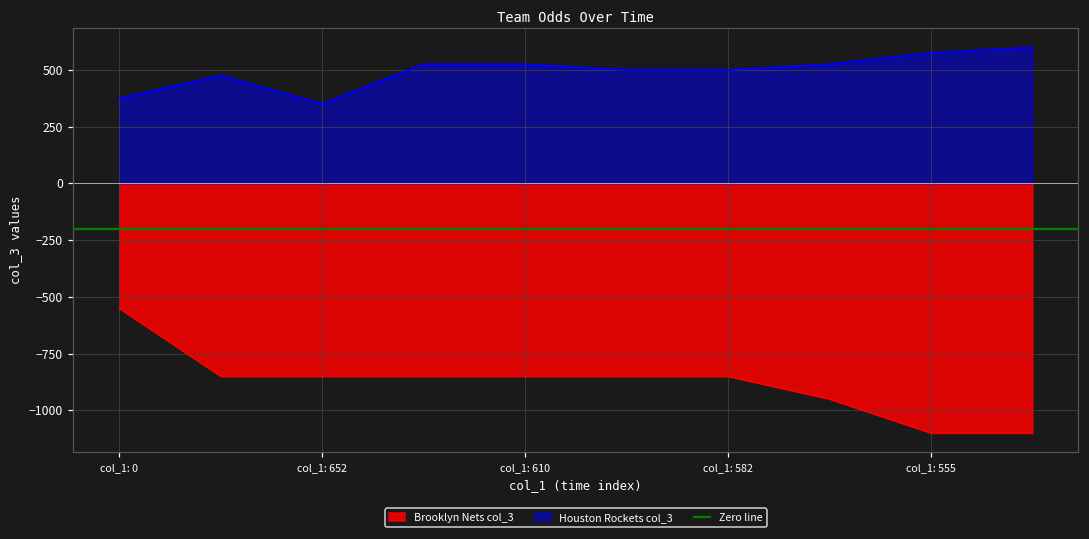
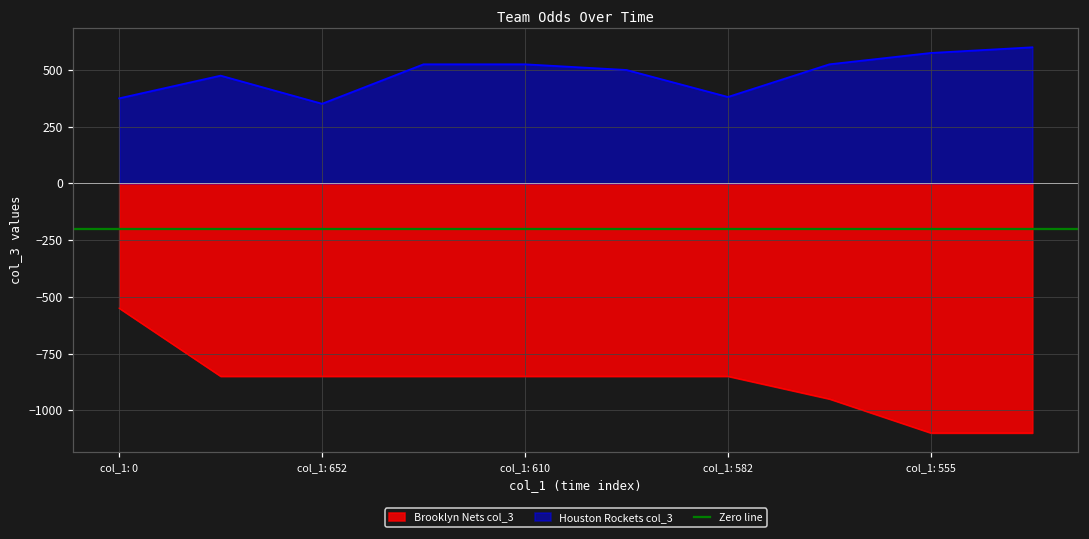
Houston Rockets col_3, col_1: 582: 500 -> 380
